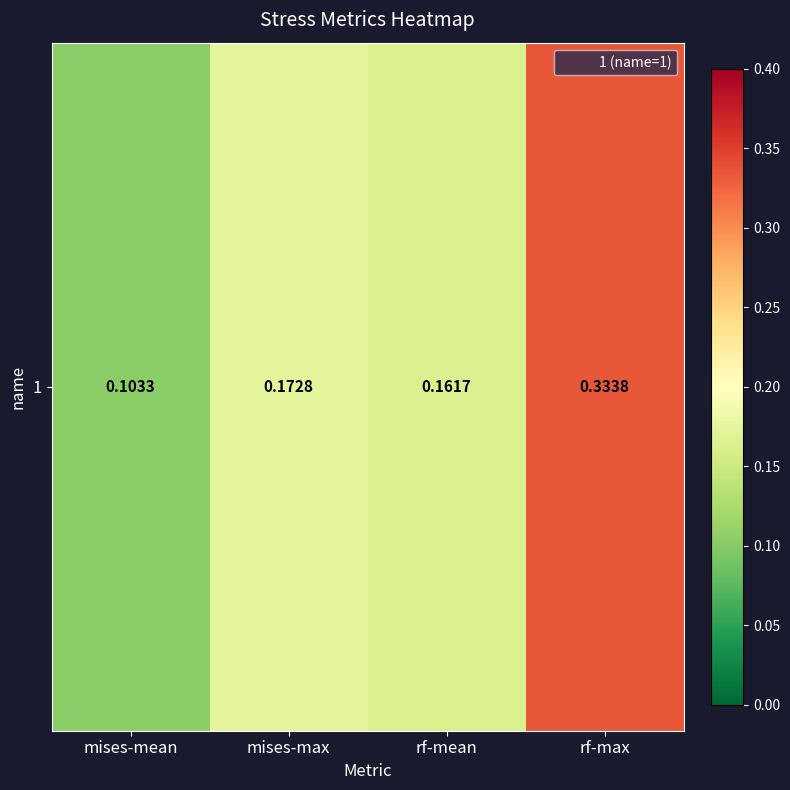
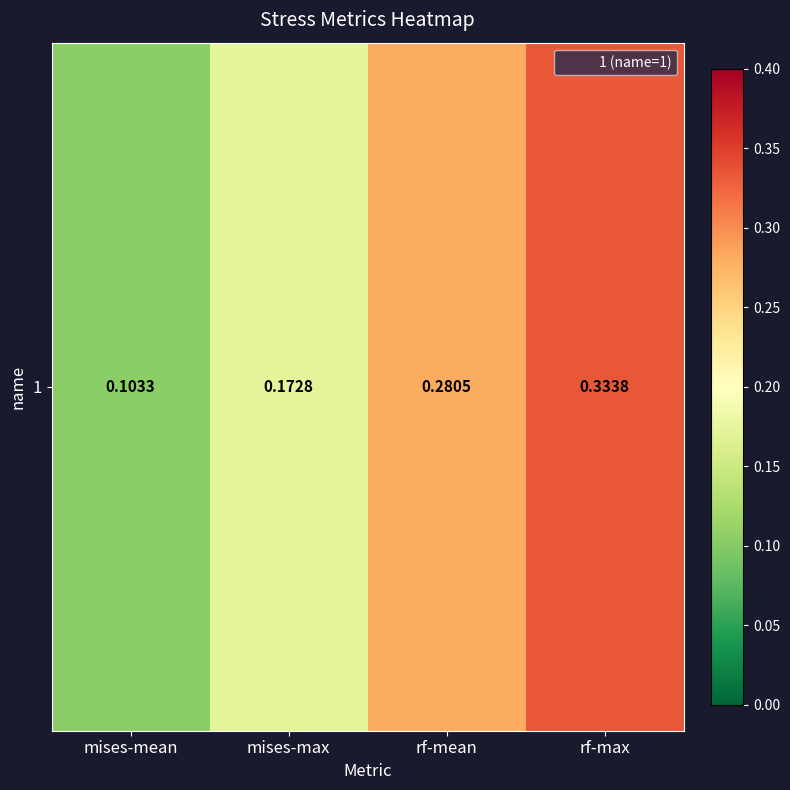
1, rf-mean: 0.1617 -> 0.2805
